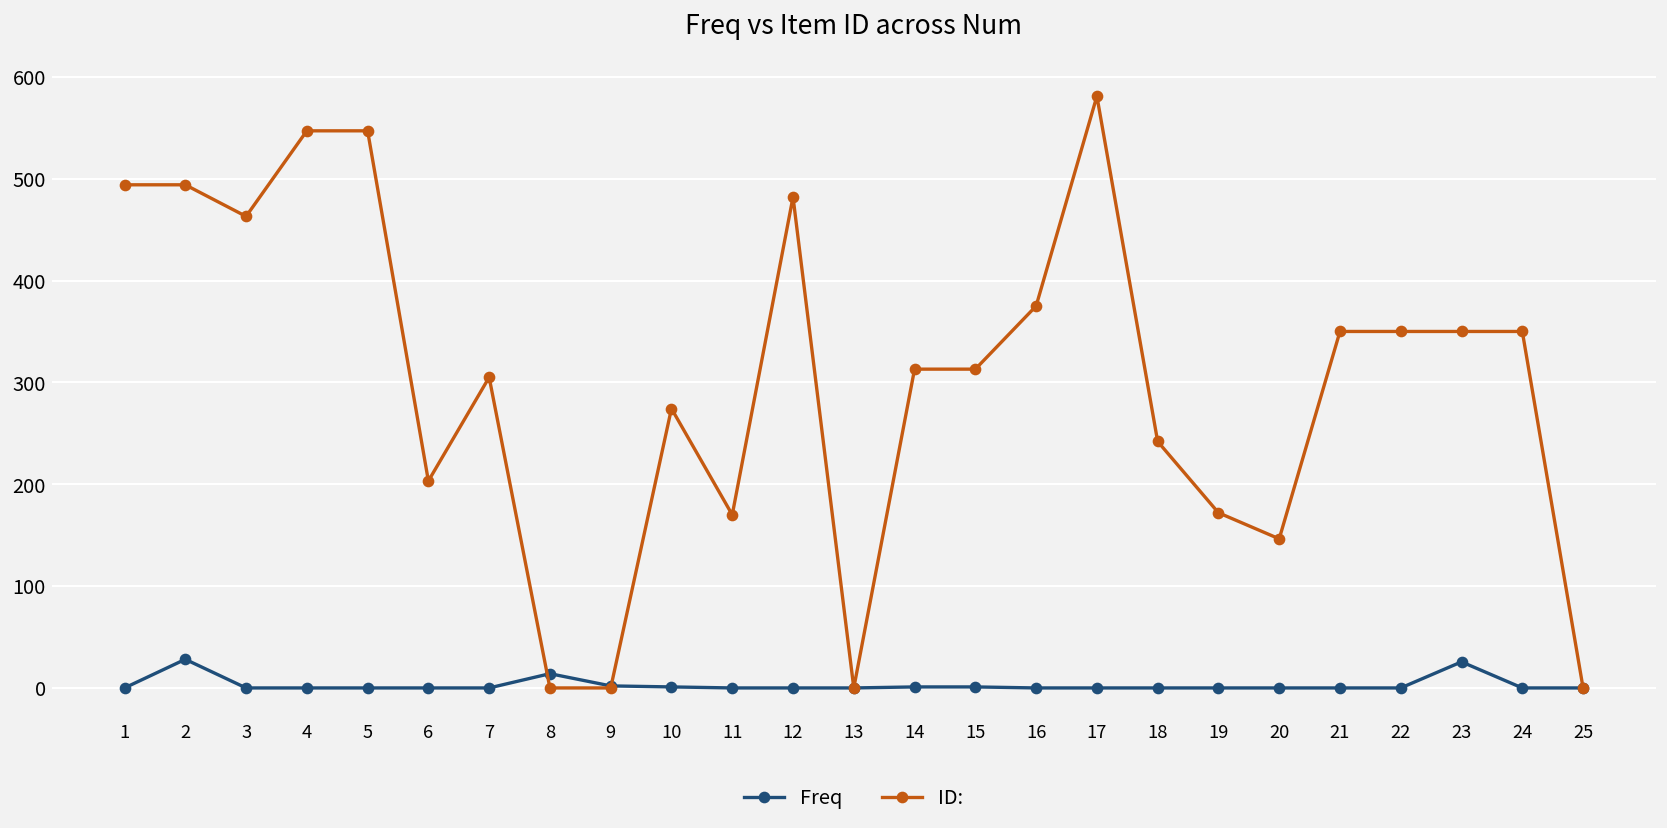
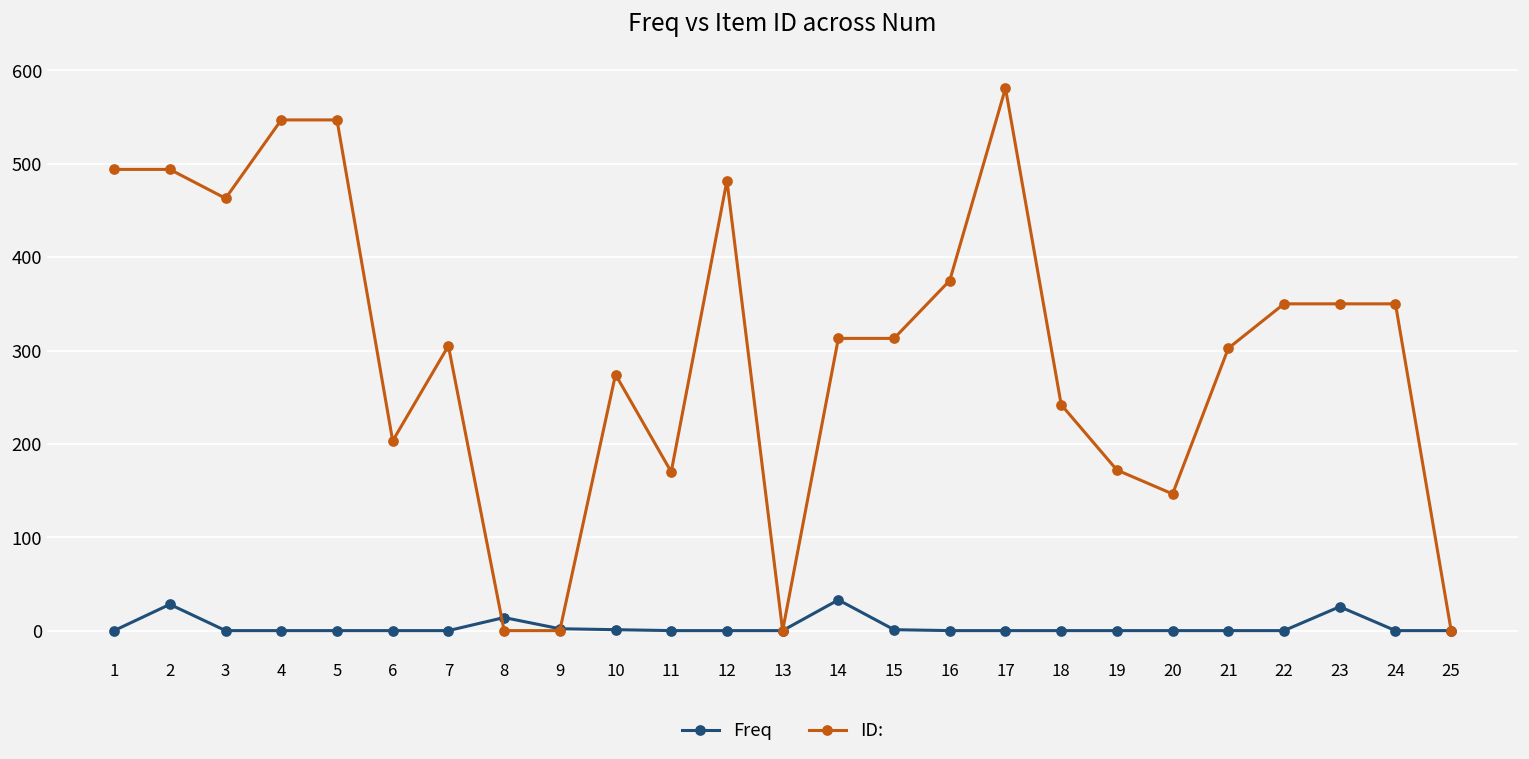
Freq, 14: 0 -> 30
ID:, 21: 350 -> 300
